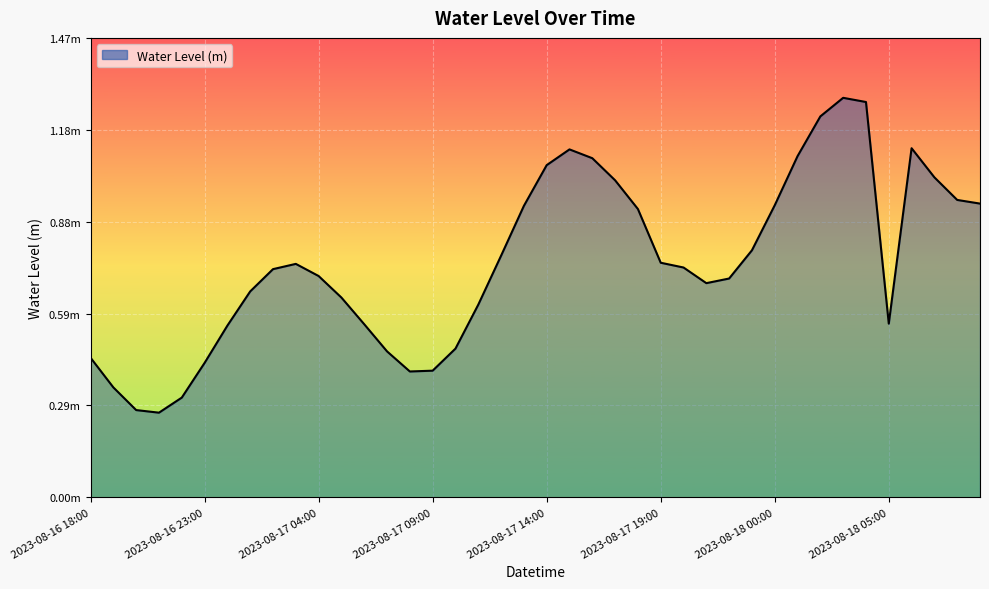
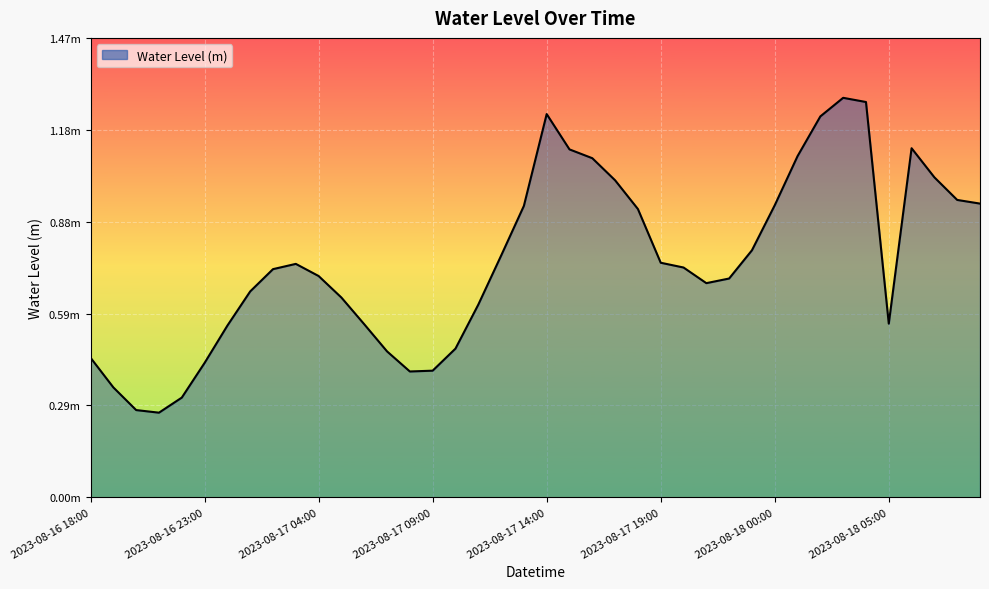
2023-08-17 14:00: 1.07m -> 1.23m
